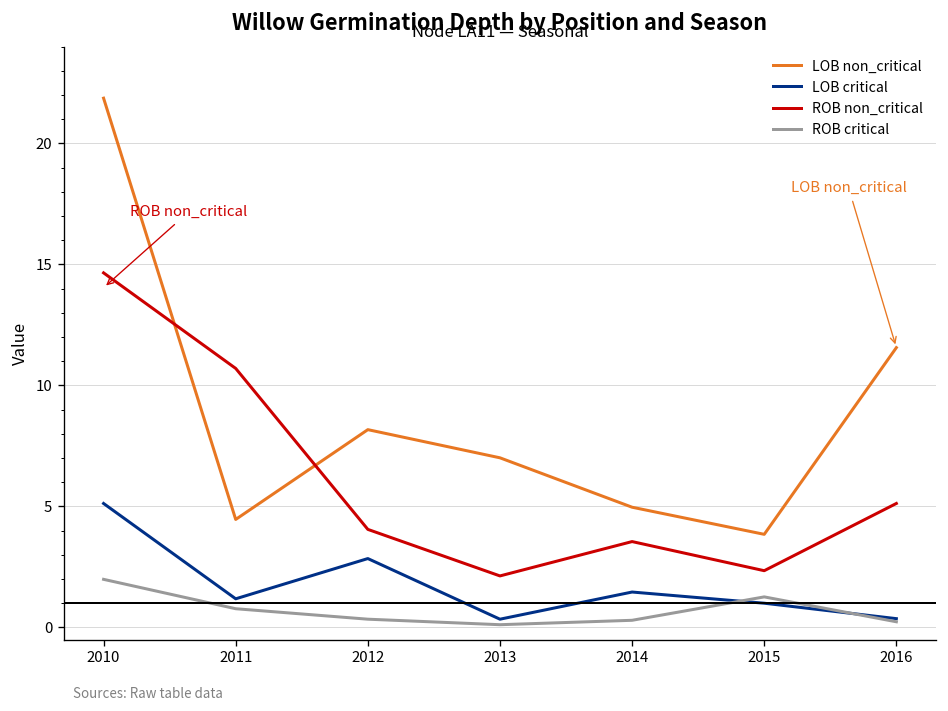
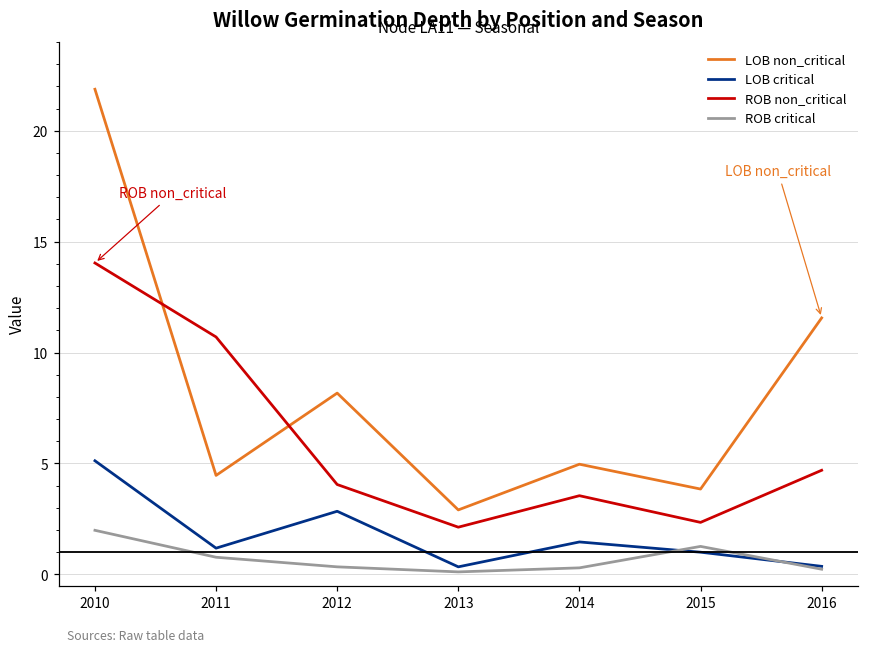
ROB non_critical, 2010: 14.7 -> 14.0
LOB non_critical, 2013: 7.0 -> 2.9
ROB non_critical, 2016: 5.1 -> 4.7
